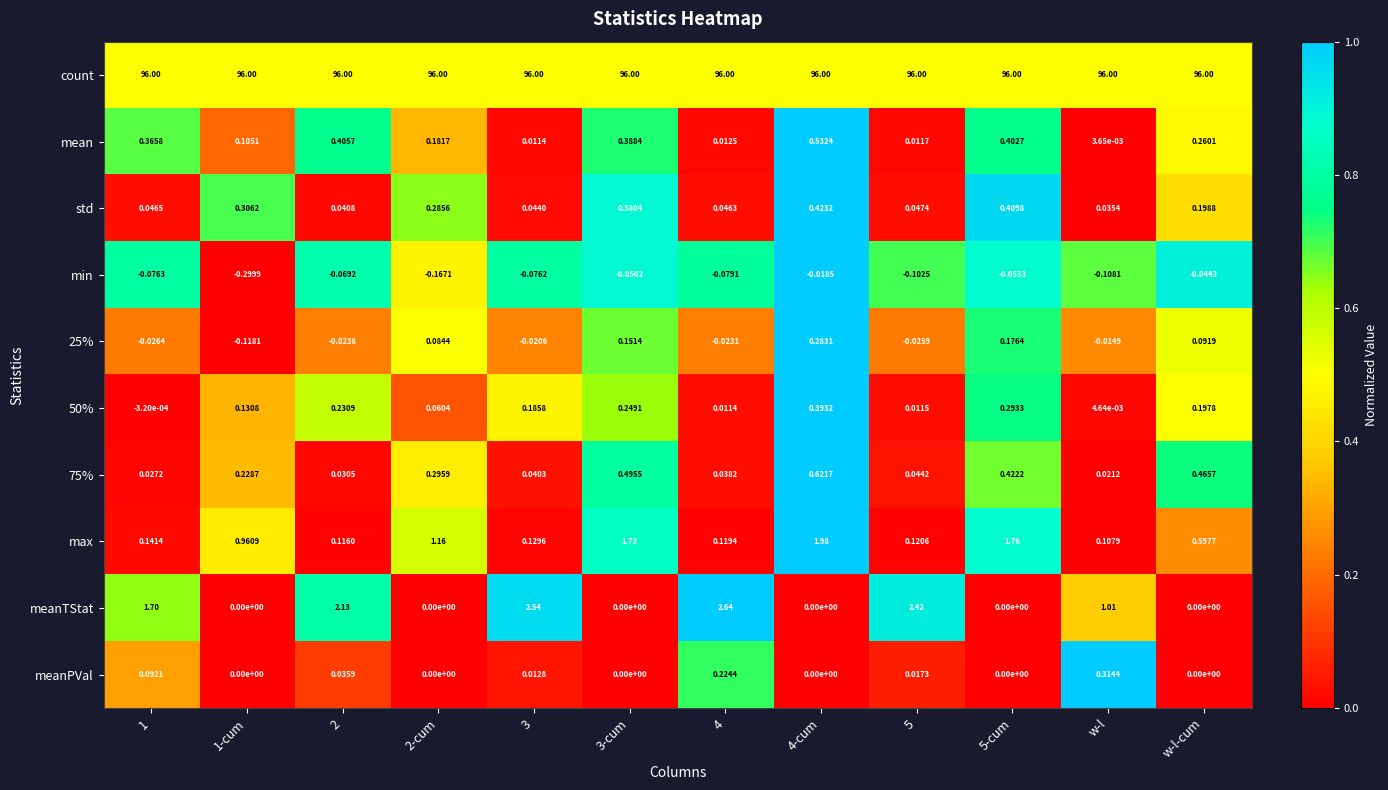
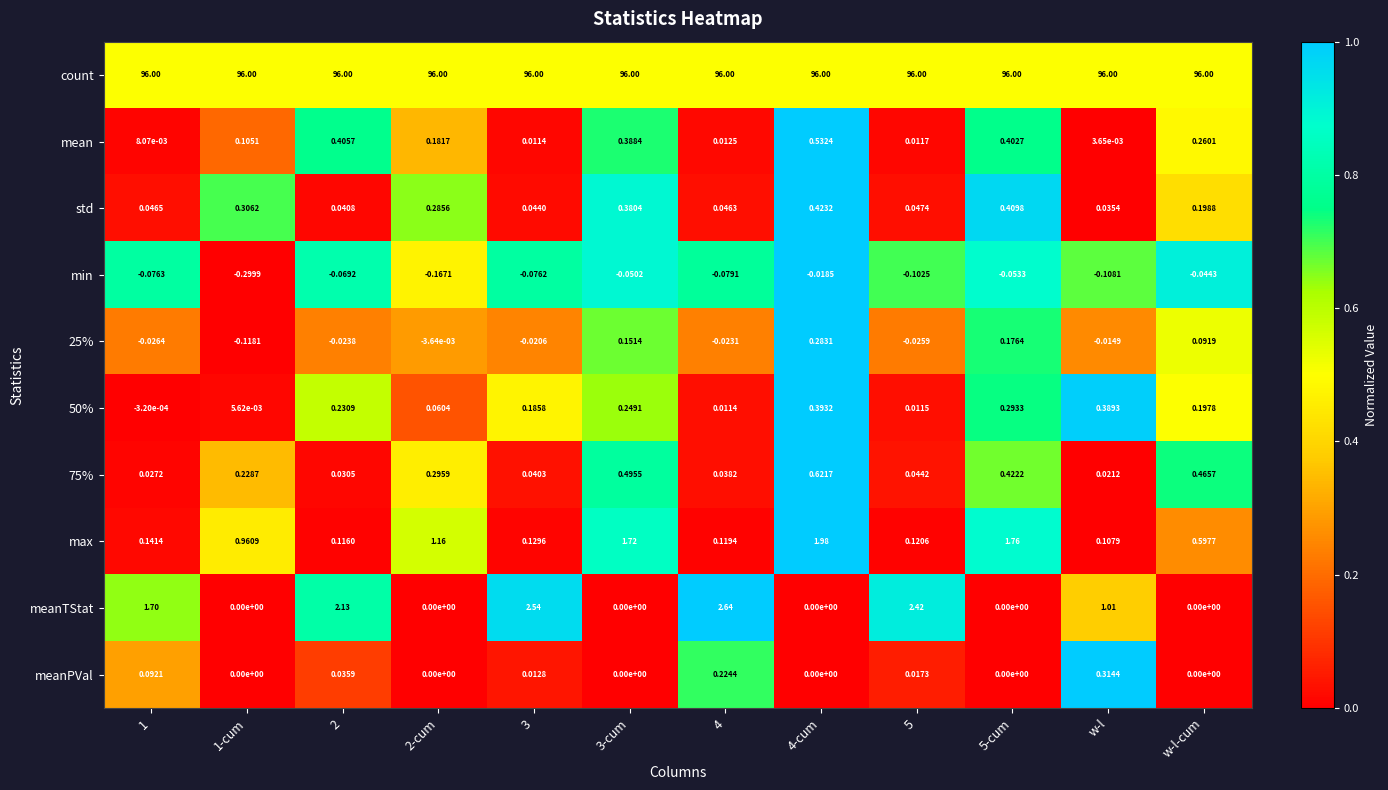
mean, 1: 0.3658 -> 8.07e-03
25%, 2-cum: 0.0844 -> -3.64e-03
50%, 1-cum: 0.1308 -> 5.62e-03
50%, w-l: 4.64e-03 -> 0.3893
